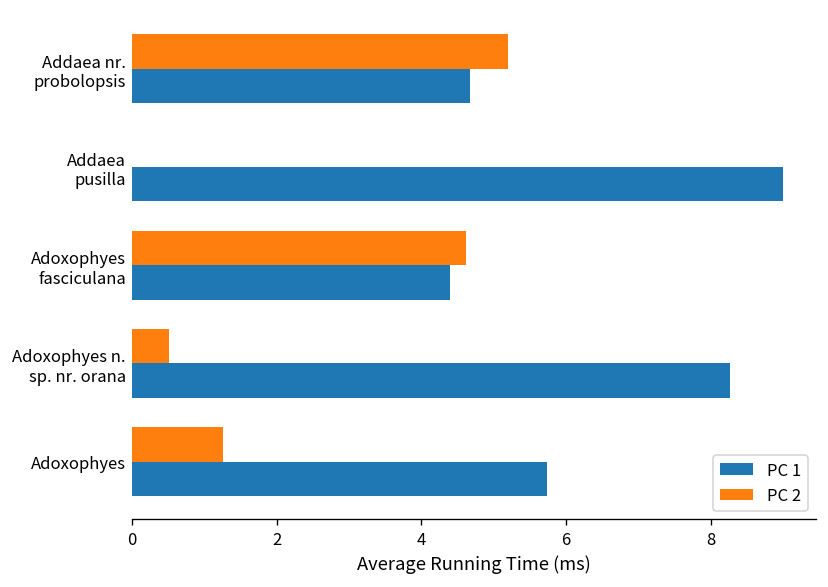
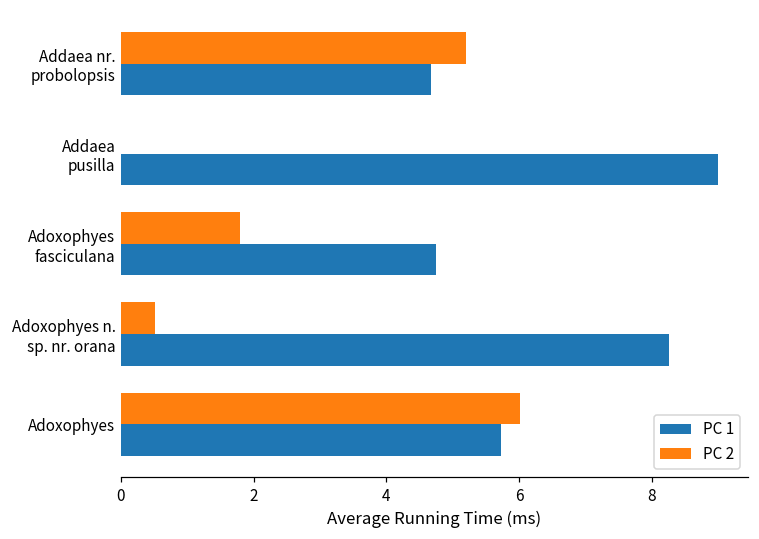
PC 2, Adoxophyes fasciculana: 4.6 -> 1.8
PC 1, Adoxophyes fasciculana: 4.4 -> 4.7
PC 2, Adoxophyes: 1.3 -> 6.0
